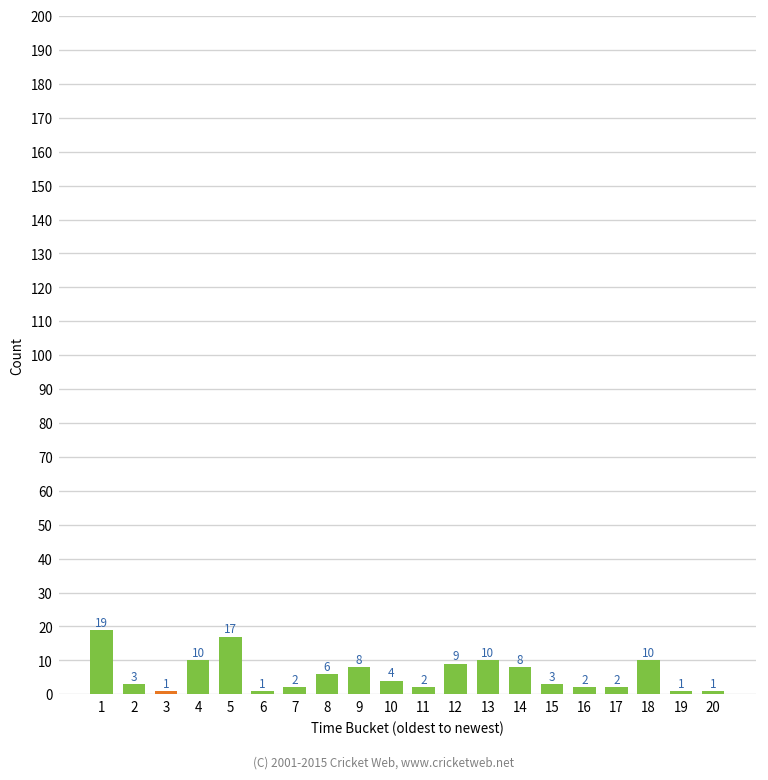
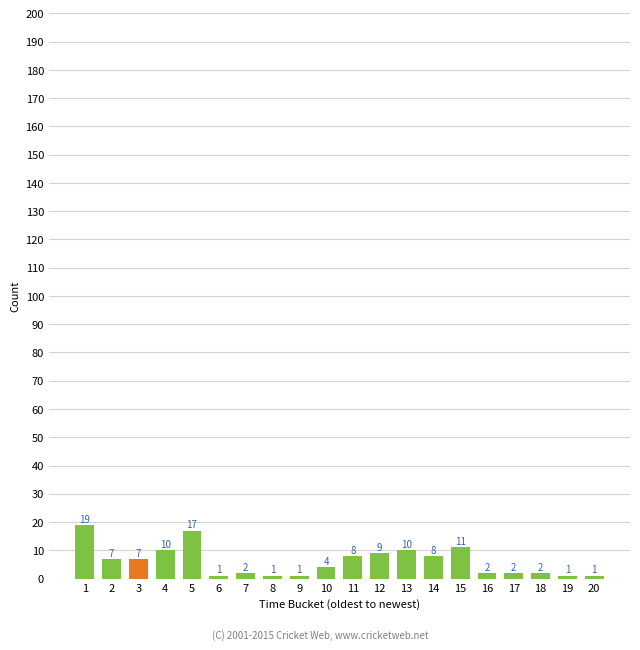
2: 3 -> 7
3: 1 -> 7
8: 6 -> 1
9: 8 -> 1
11: 2 -> 8
15: 3 -> 11
18: 10 -> 2
